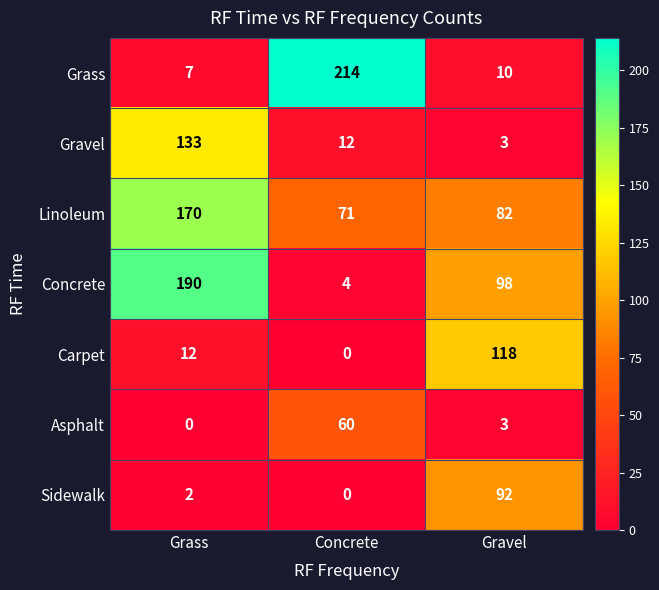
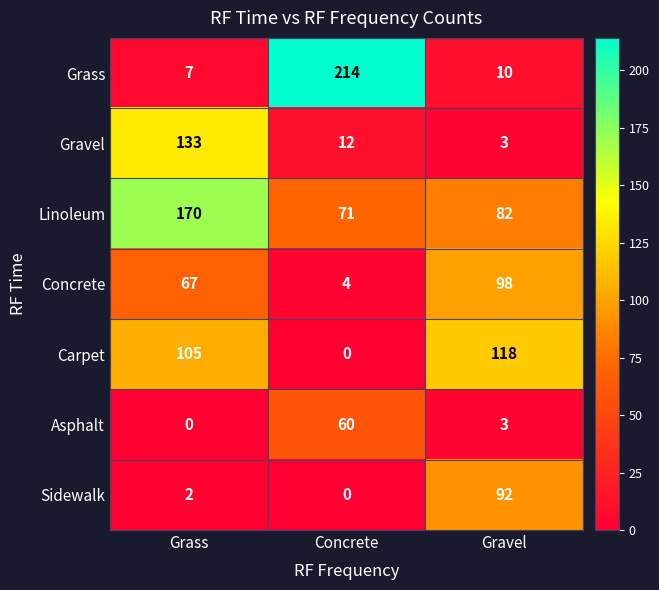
Concrete, Grass: 190 -> 67
Carpet, Grass: 12 -> 105
